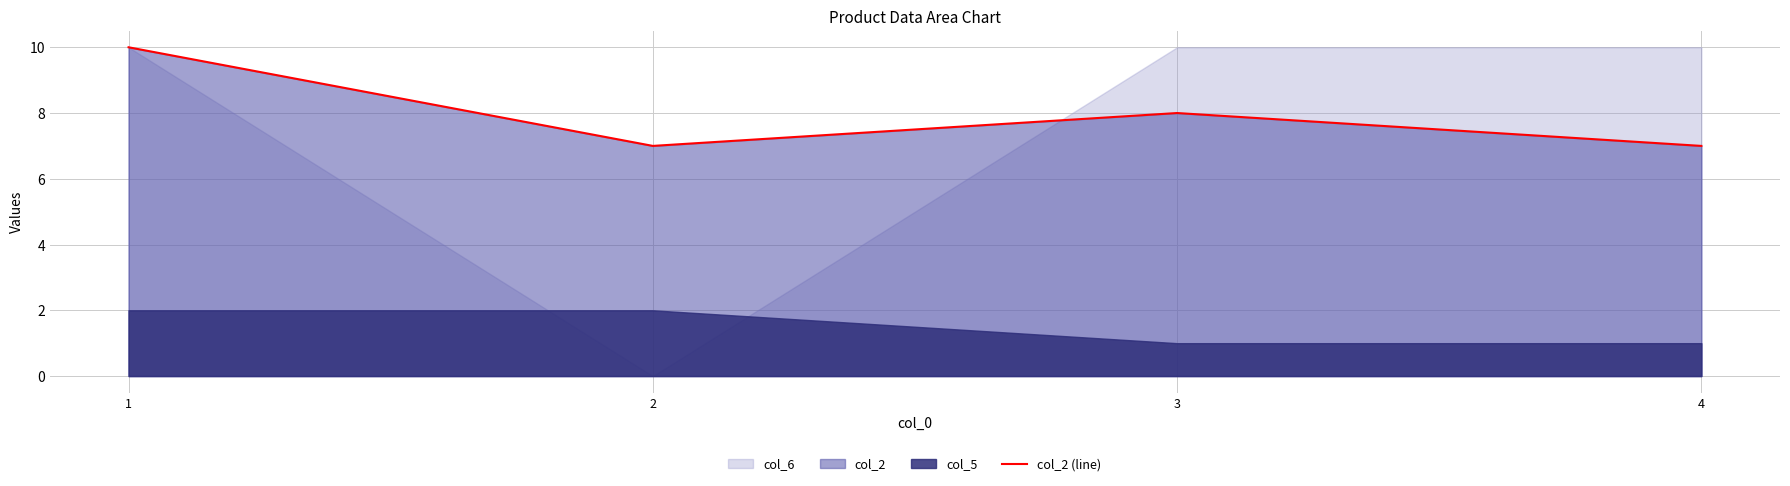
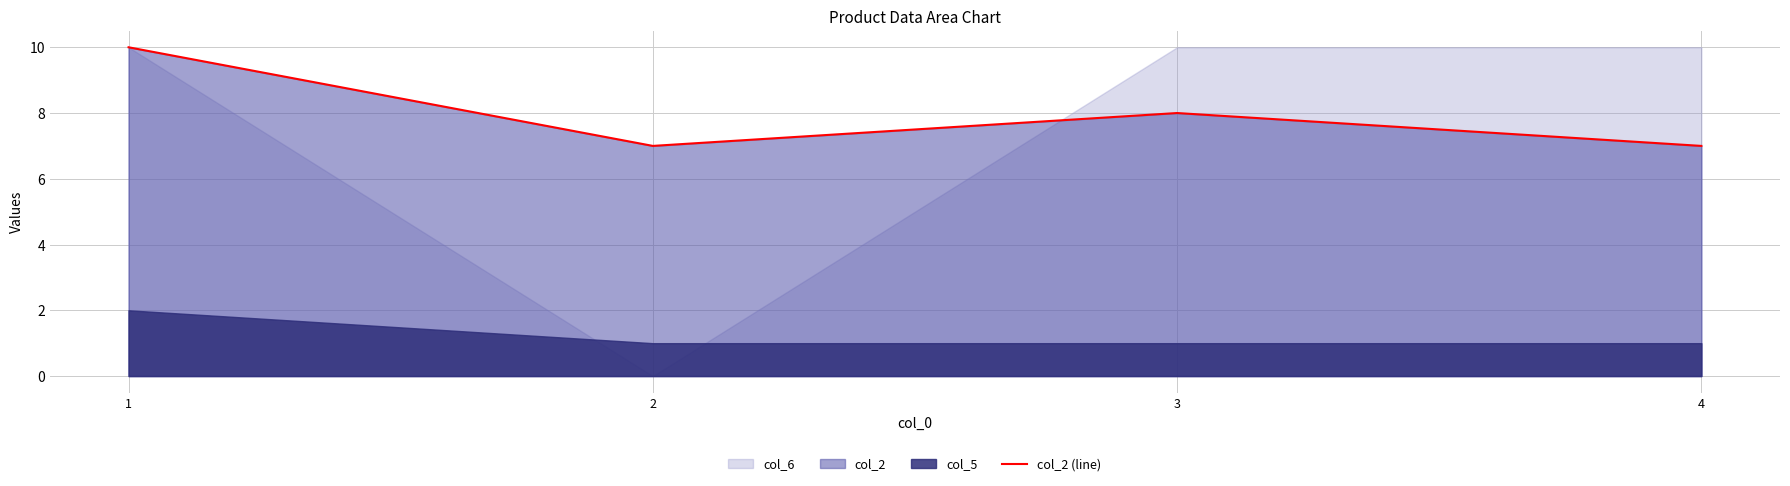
col_5, 2: 2 -> 1
